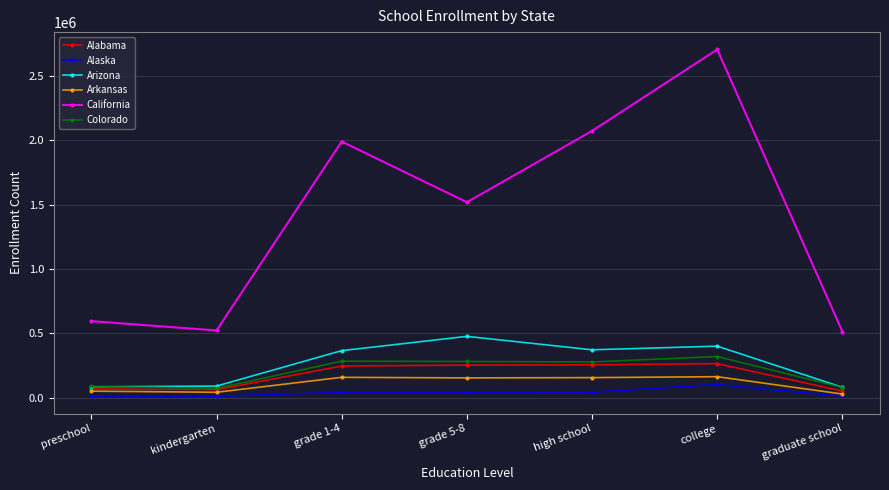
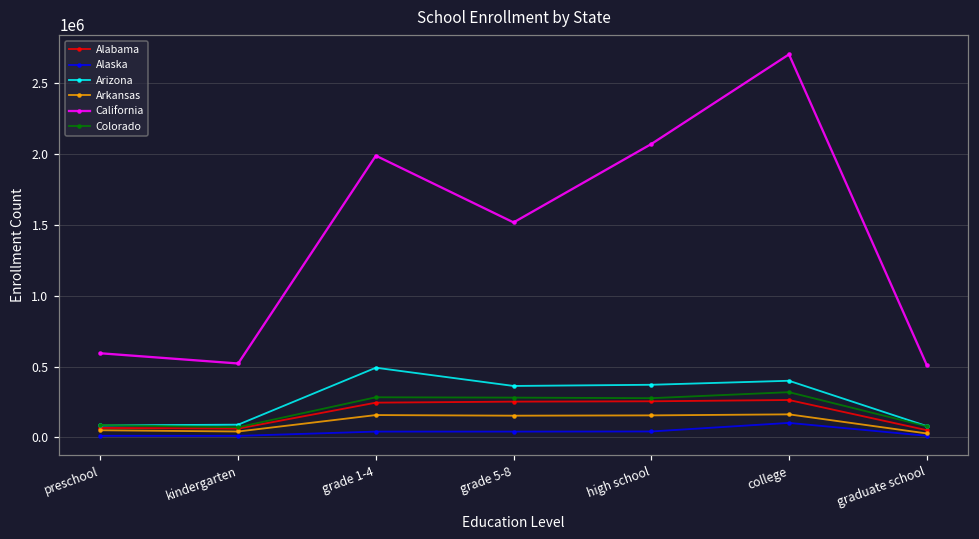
Arizona, grade 1-4: 360000 -> 490000
Arizona, grade 5-8: 480000 -> 360000
